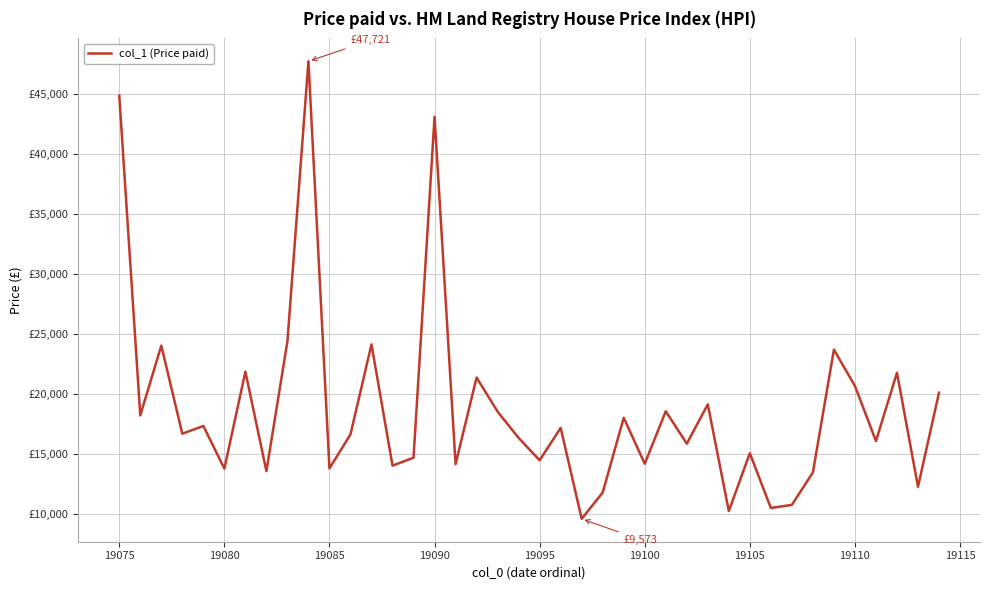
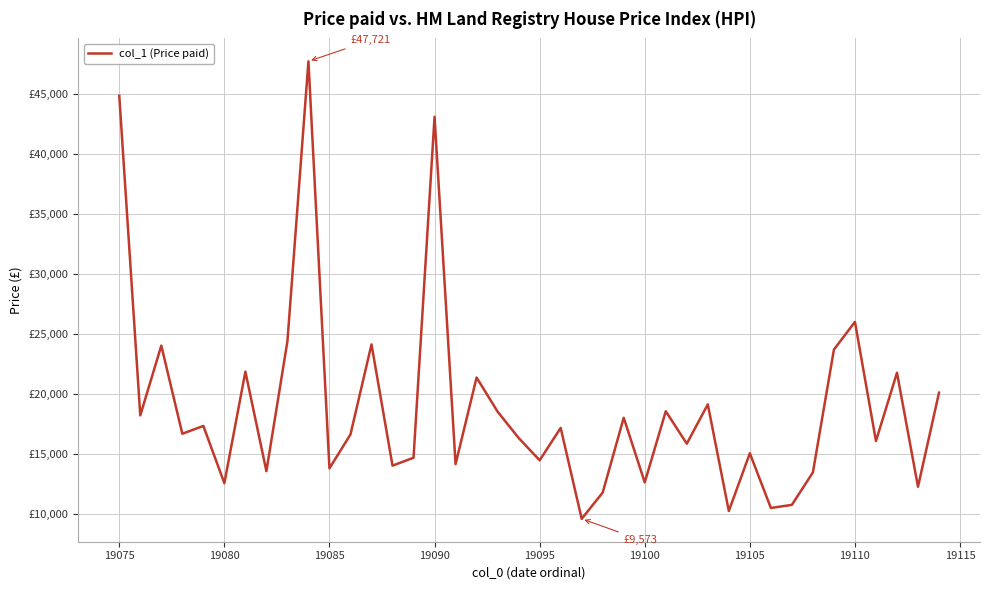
19080: £13,800 -> £12,500
19100: £14,200 -> £12,600
19110: £20,700 -> £26,000
